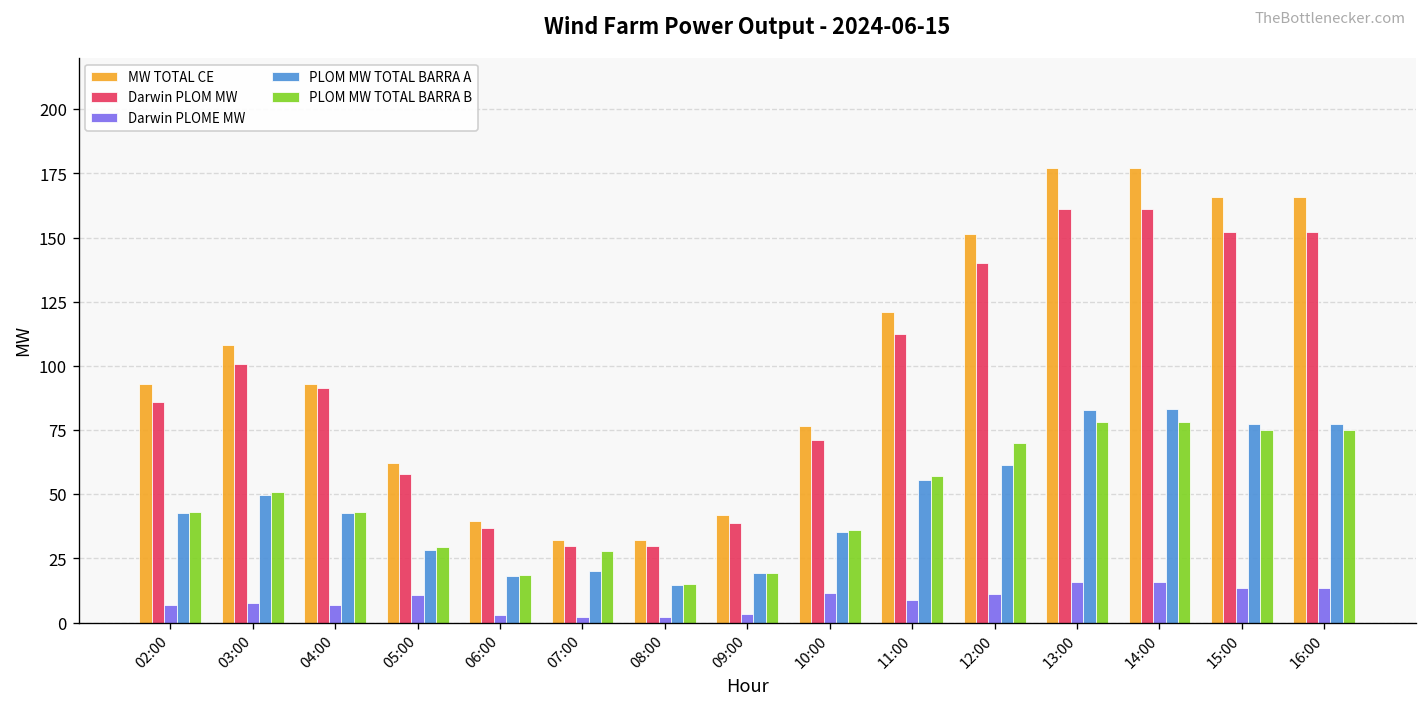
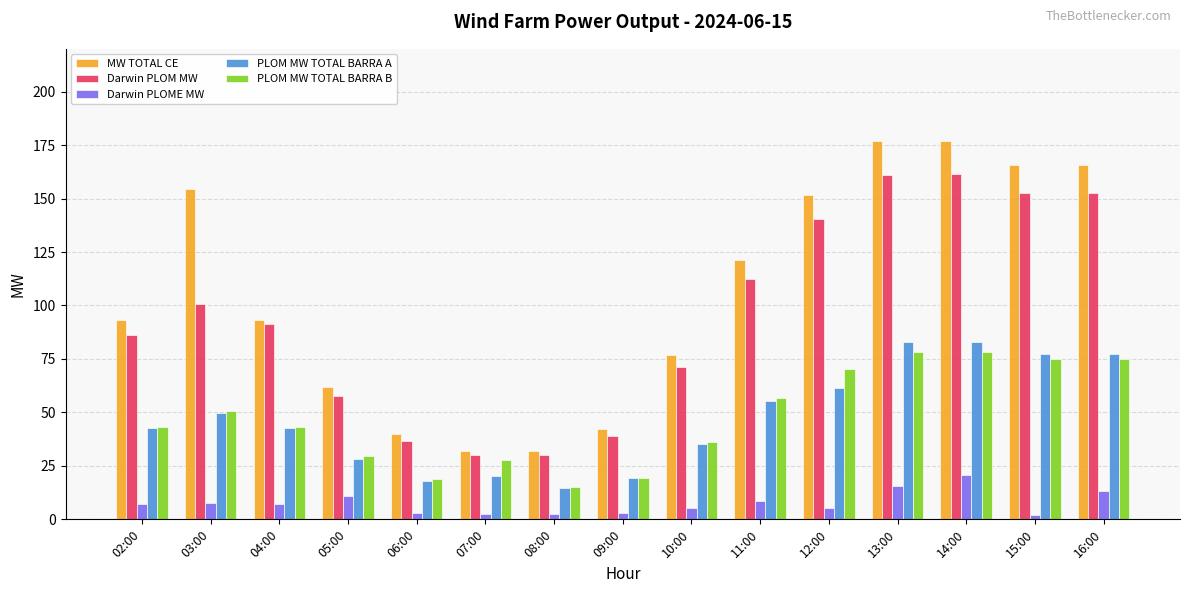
MW TOTAL CE, 03:00: 108 -> 155
Darwin PLOME MW, 10:00: 11 -> 6
Darwin PLOME MW, 12:00: 11 -> 5
Darwin PLOME MW, 14:00: 16 -> 21
Darwin PLOME MW, 15:00: 13 -> 2
